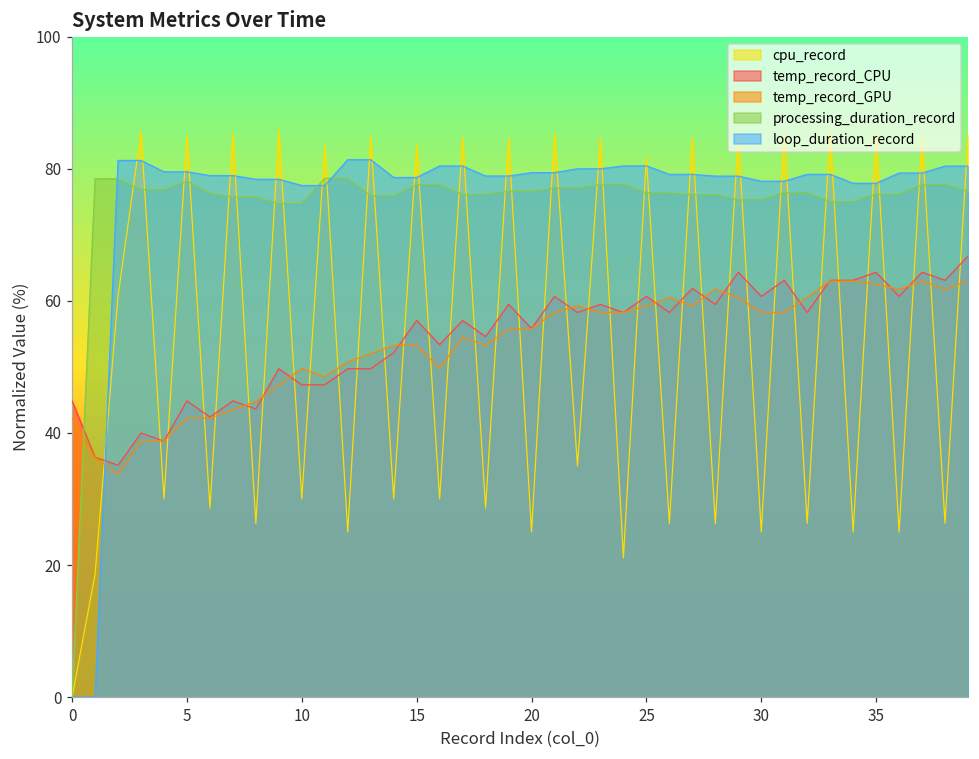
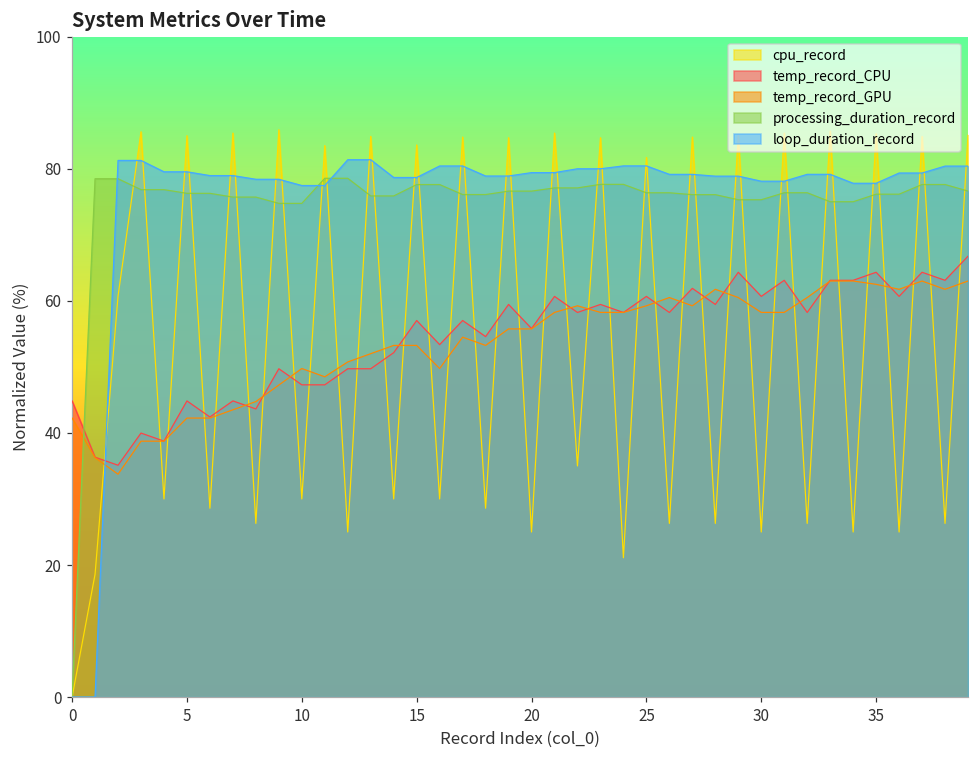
processing_duration_record, 5: 78 -> 76
